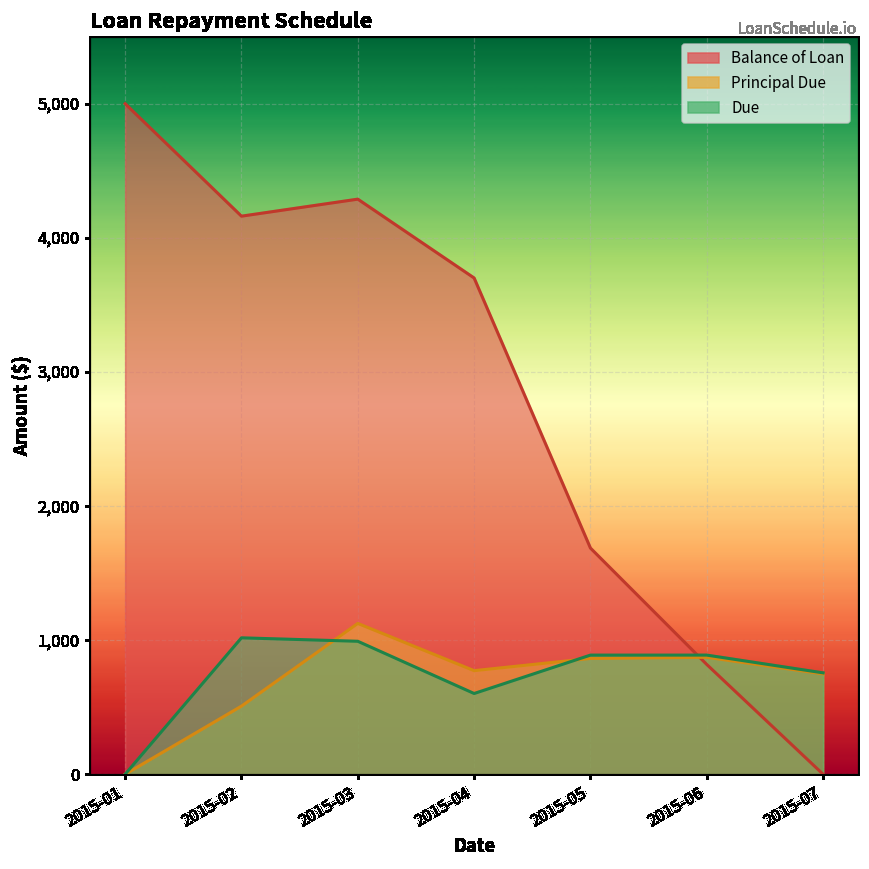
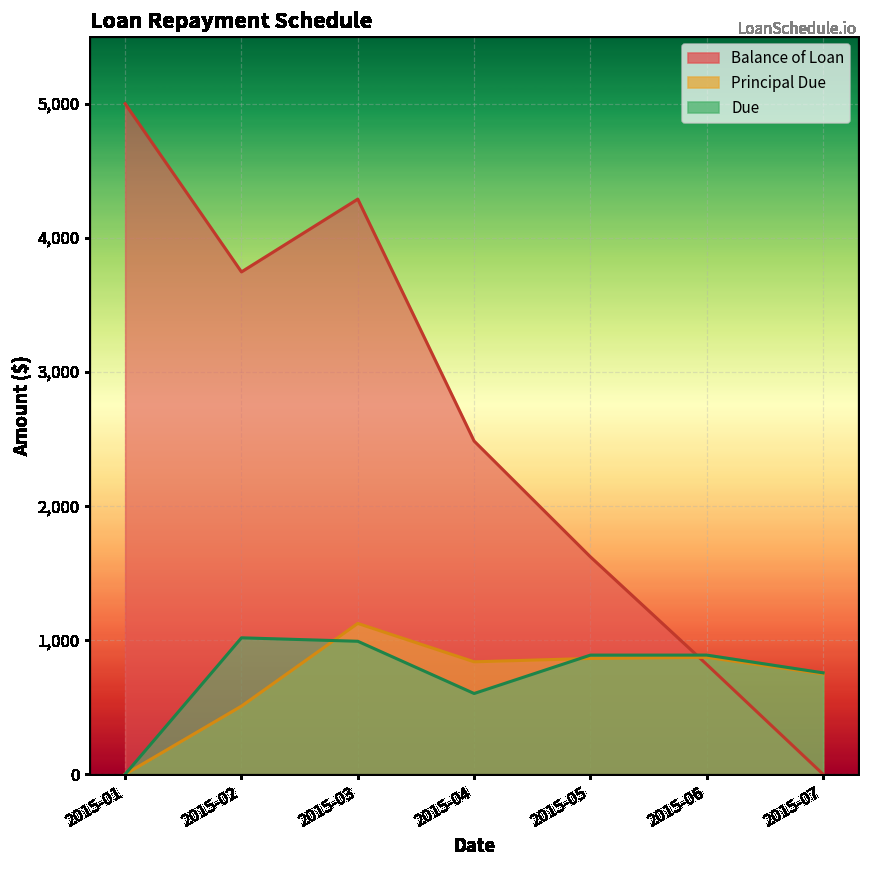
Balance of Loan, 2015-02: 4,160 -> 3,750
Balance of Loan, 2015-04: 3,700 -> 2,480
Principal Due, 2015-04: 770 -> 840
Balance of Loan, 2015-05: 1,690 -> 1,620
